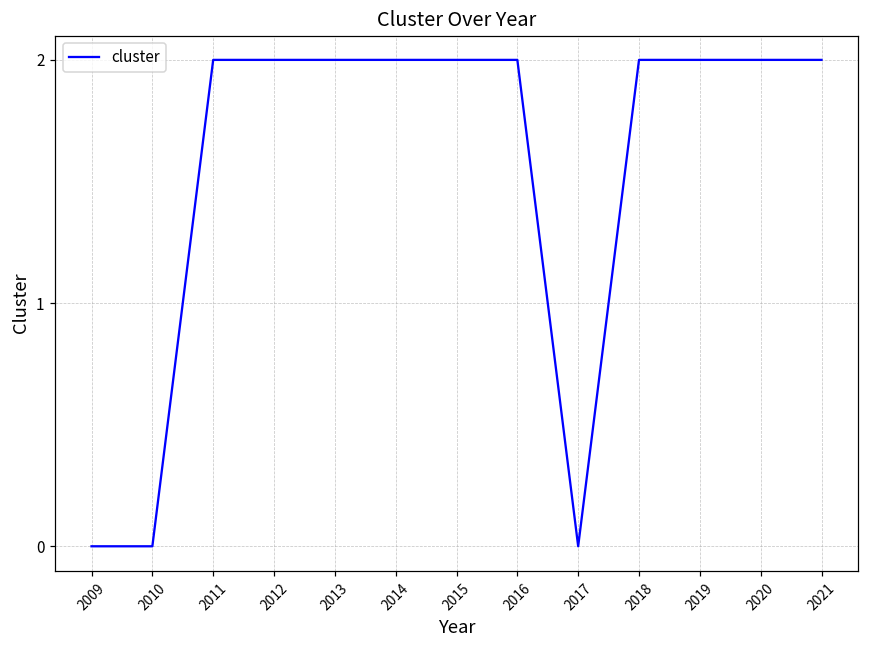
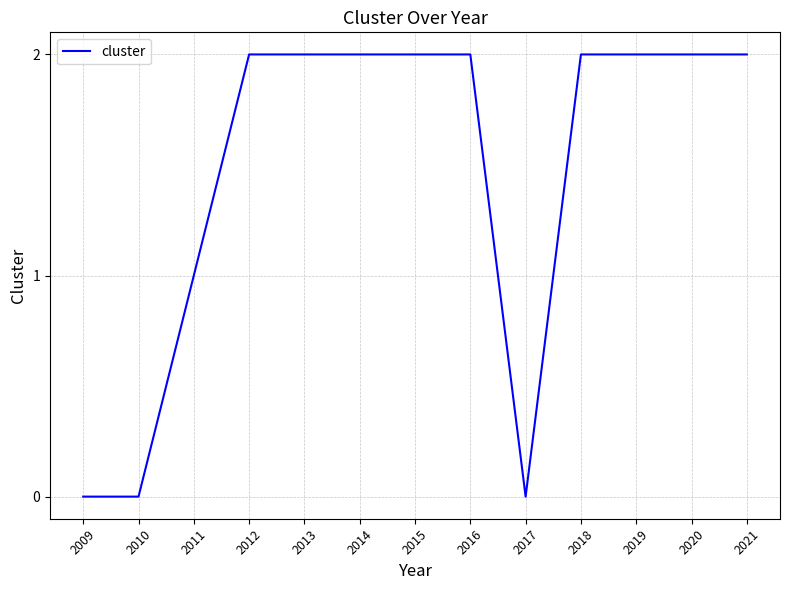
2011: 2 -> 1
